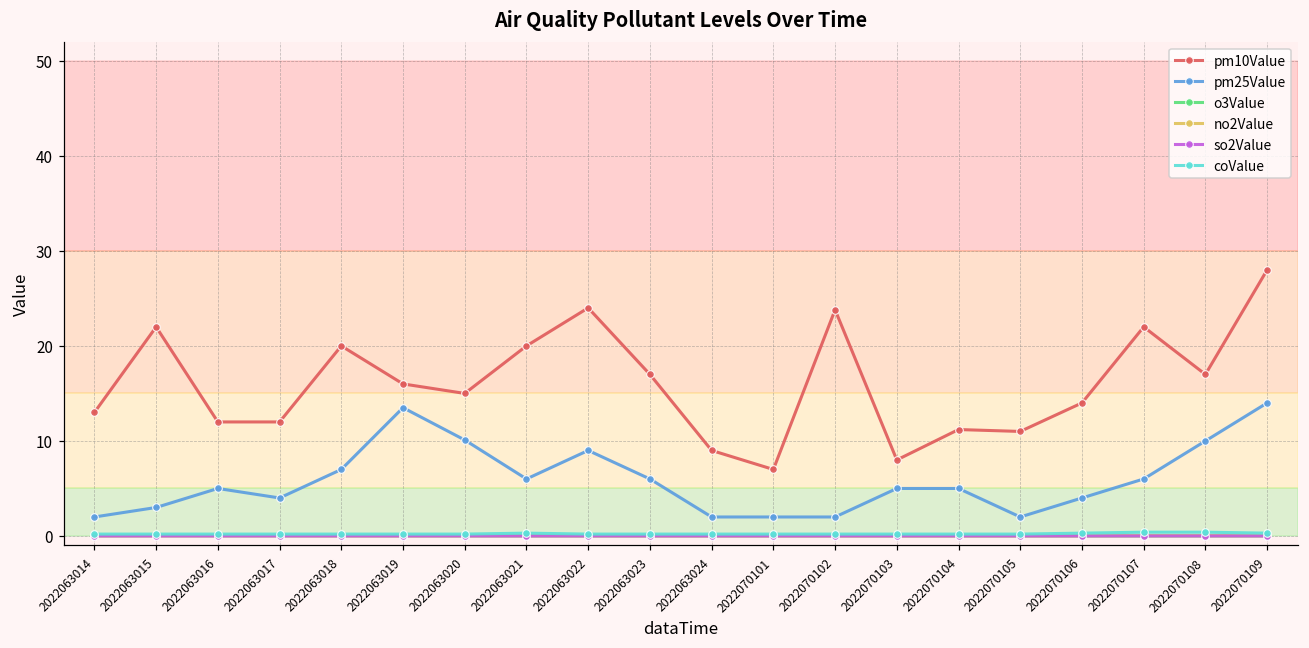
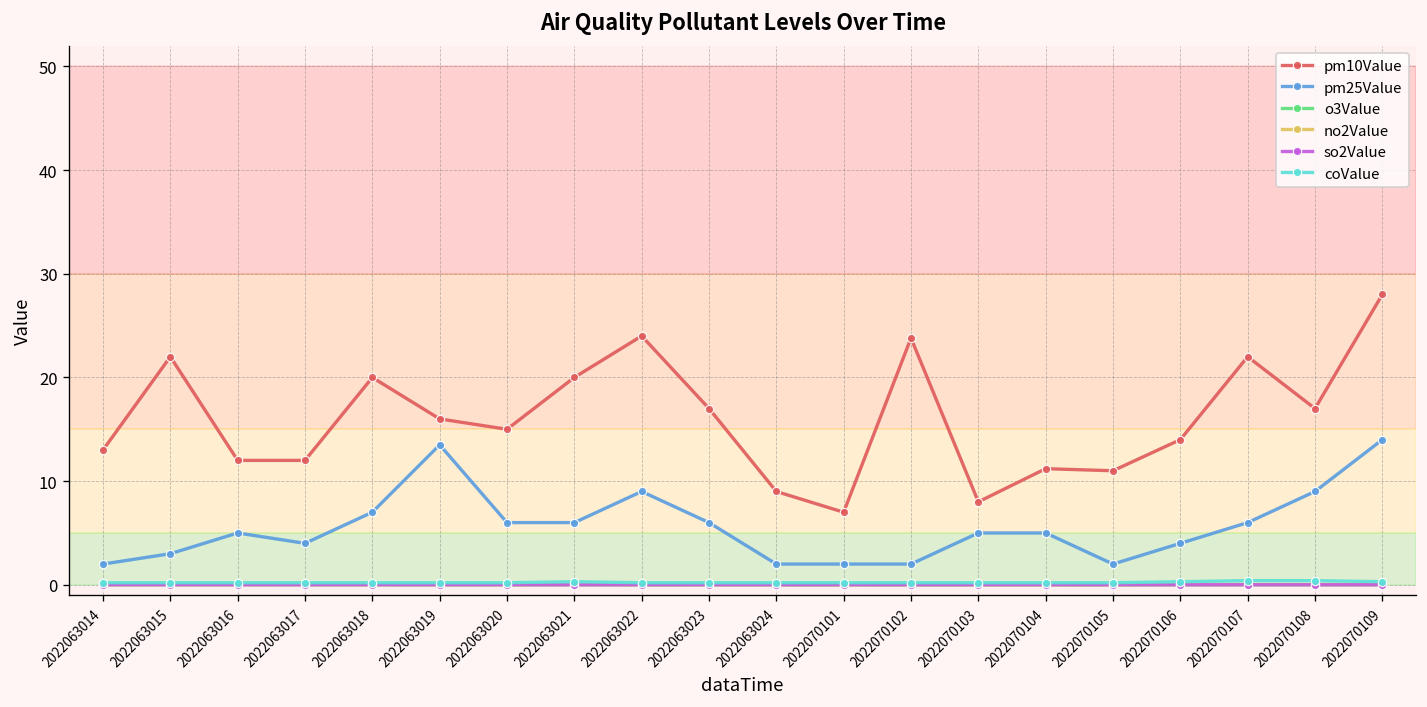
pm25Value, 2022063020: 10 -> 6
pm25Value, 2022070108: 10 -> 9
